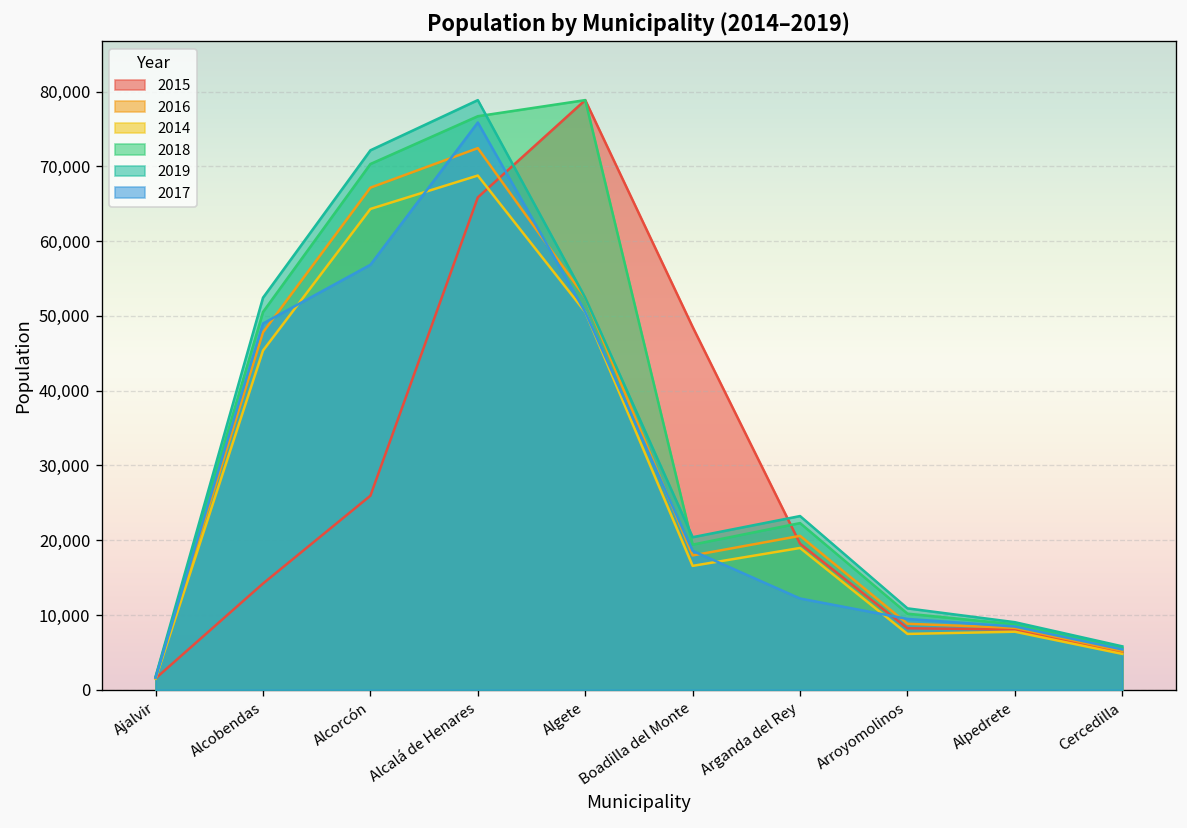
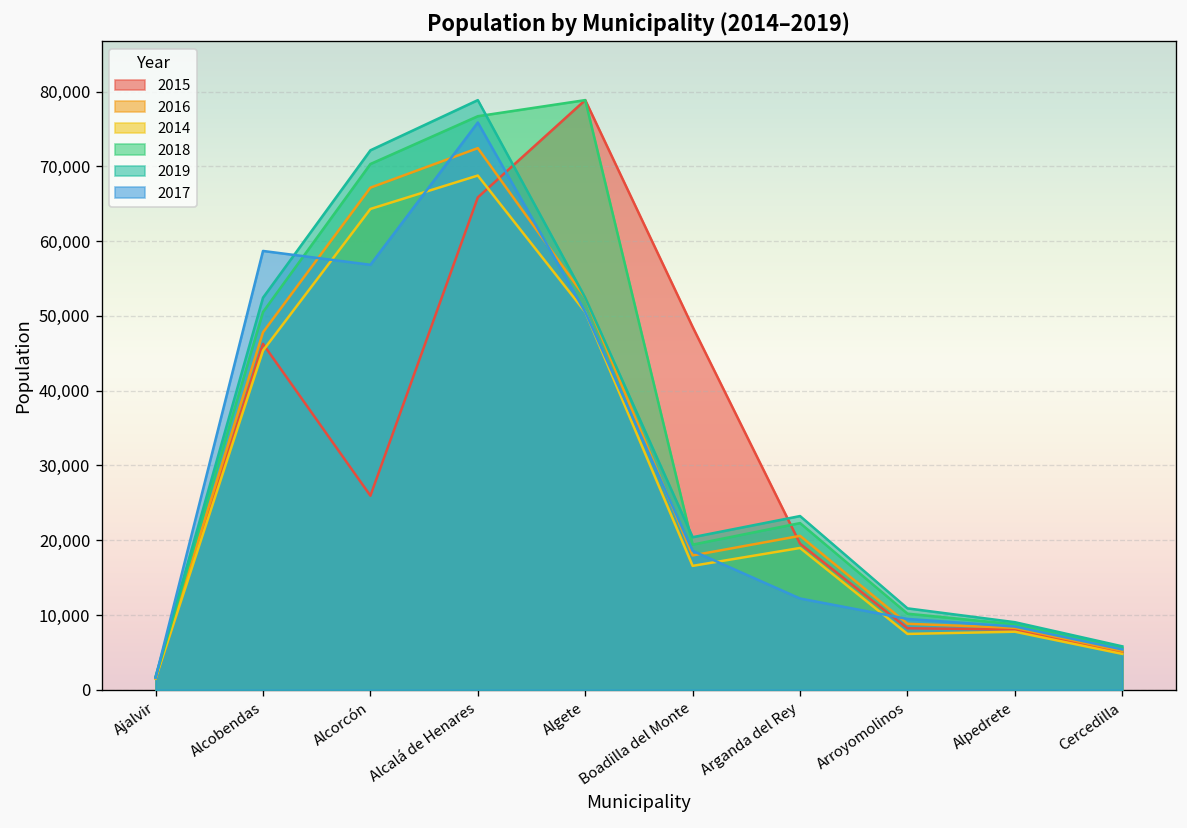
2015, Alcobendas: 14,000 -> 46,000
2017, Alcobendas: 49,000 -> 59,000
